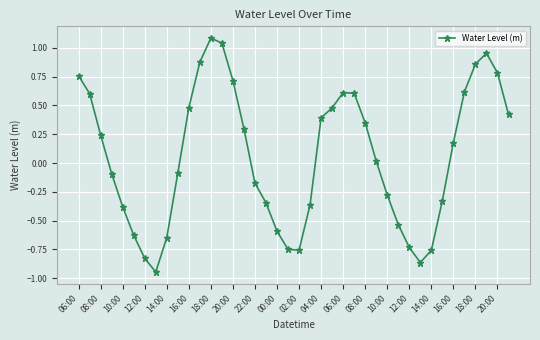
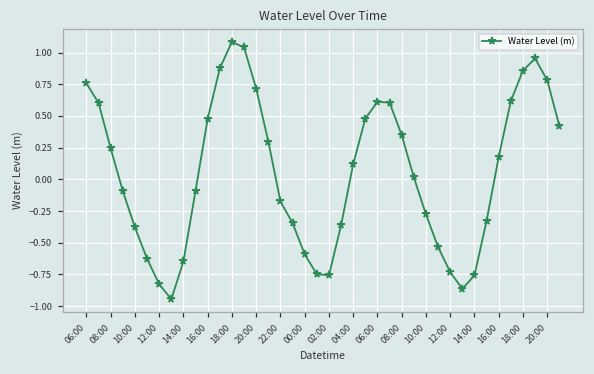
04:00: 0.39 -> 0.12
